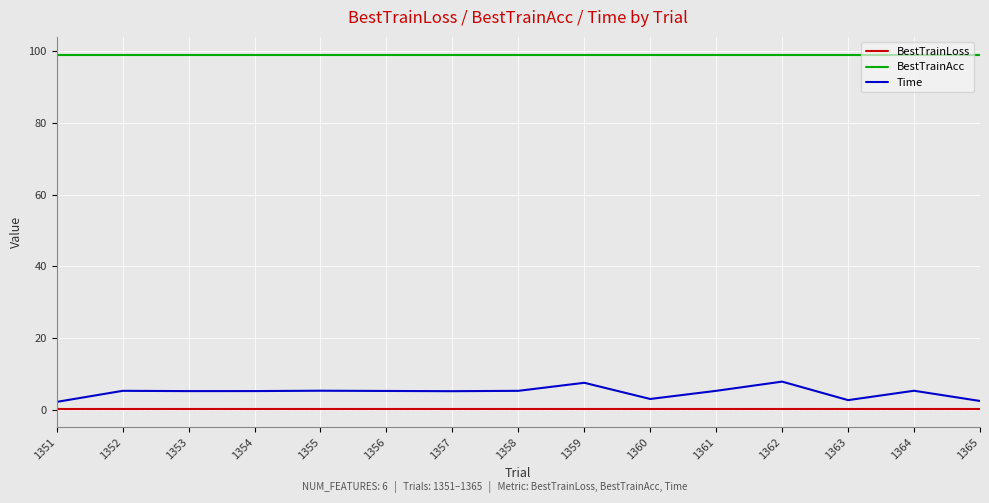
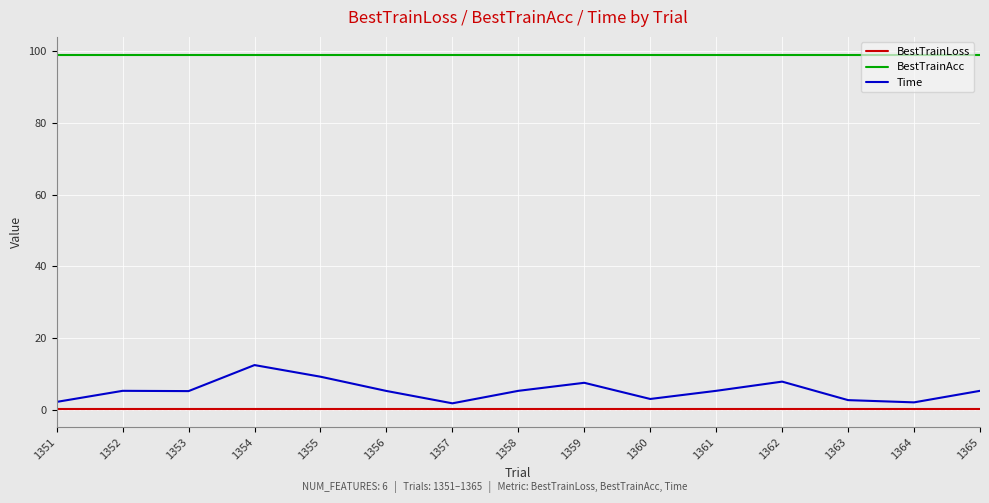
Time, 1354: 5 -> 12
Time, 1355: 5 -> 9
Time, 1357: 5 -> 2
Time, 1364: 5 -> 2
Time, 1365: 2 -> 5
